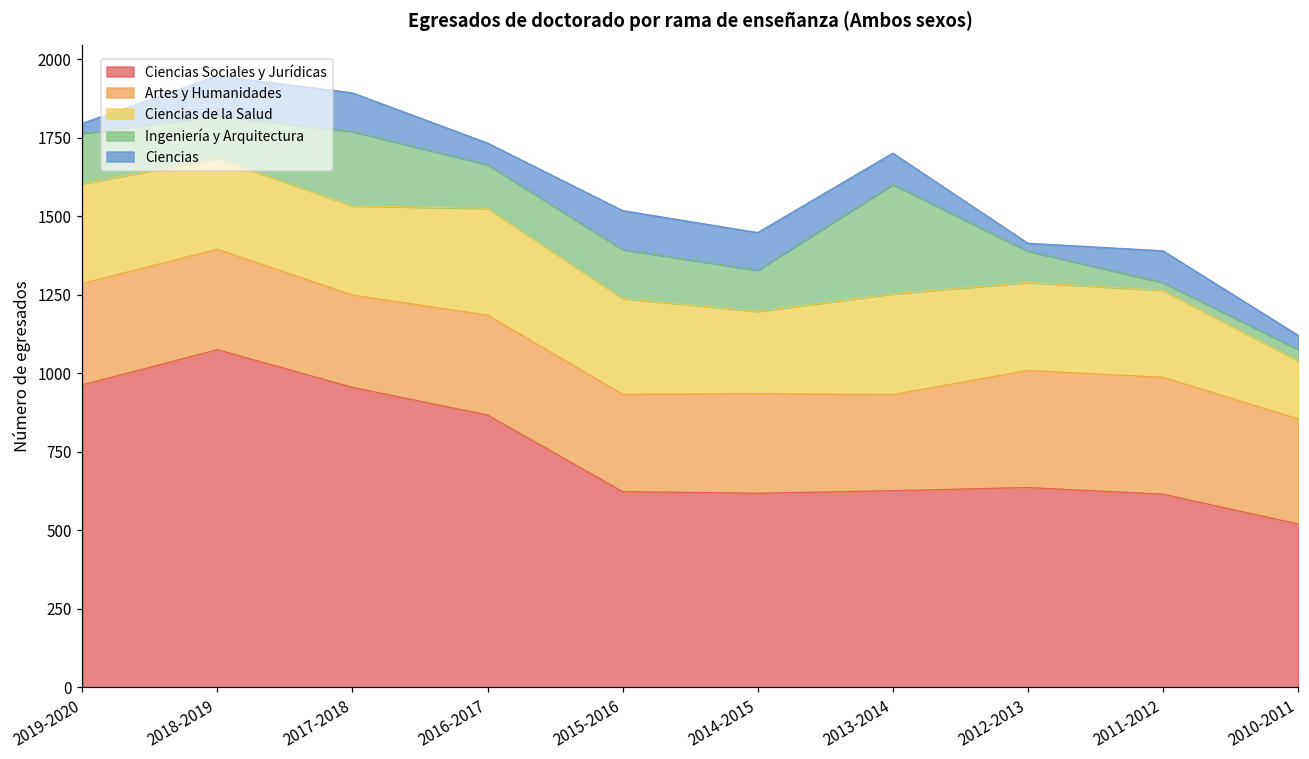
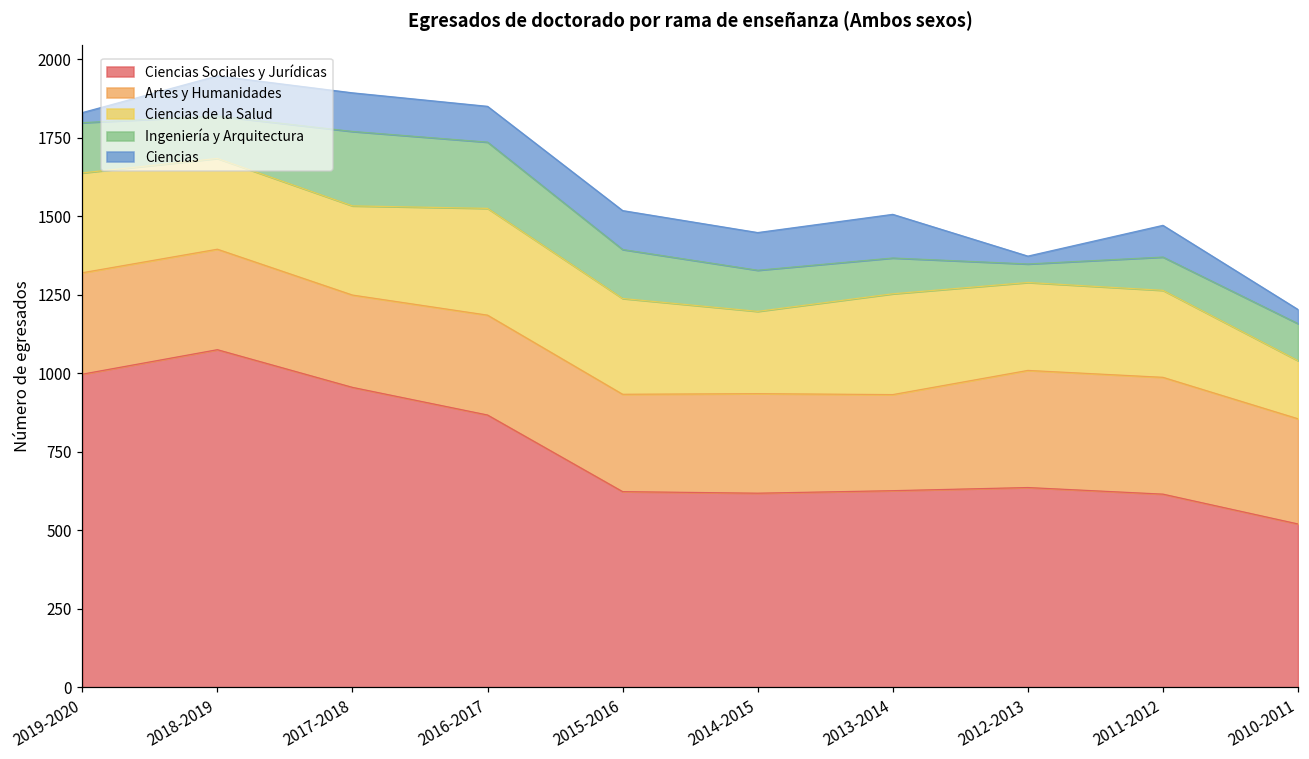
Ciencias Sociales y Jurídicas, 2019-2020: 960 -> 1000
Ingeniería y Arquitectura, 2016-2017: 140 -> 210
Ciencias, 2016-2017: 70 -> 110
Ingeniería y Arquitectura, 2013-2014: 350 -> 110
Ciencias, 2013-2014: 100 -> 140
Ingeniería y Arquitectura, 2012-2013: 100 -> 60
Ingeniería y Arquitectura, 2011-2012: 30 -> 110
Ingeniería y Arquitectura, 2010-2011: 40 -> 120
